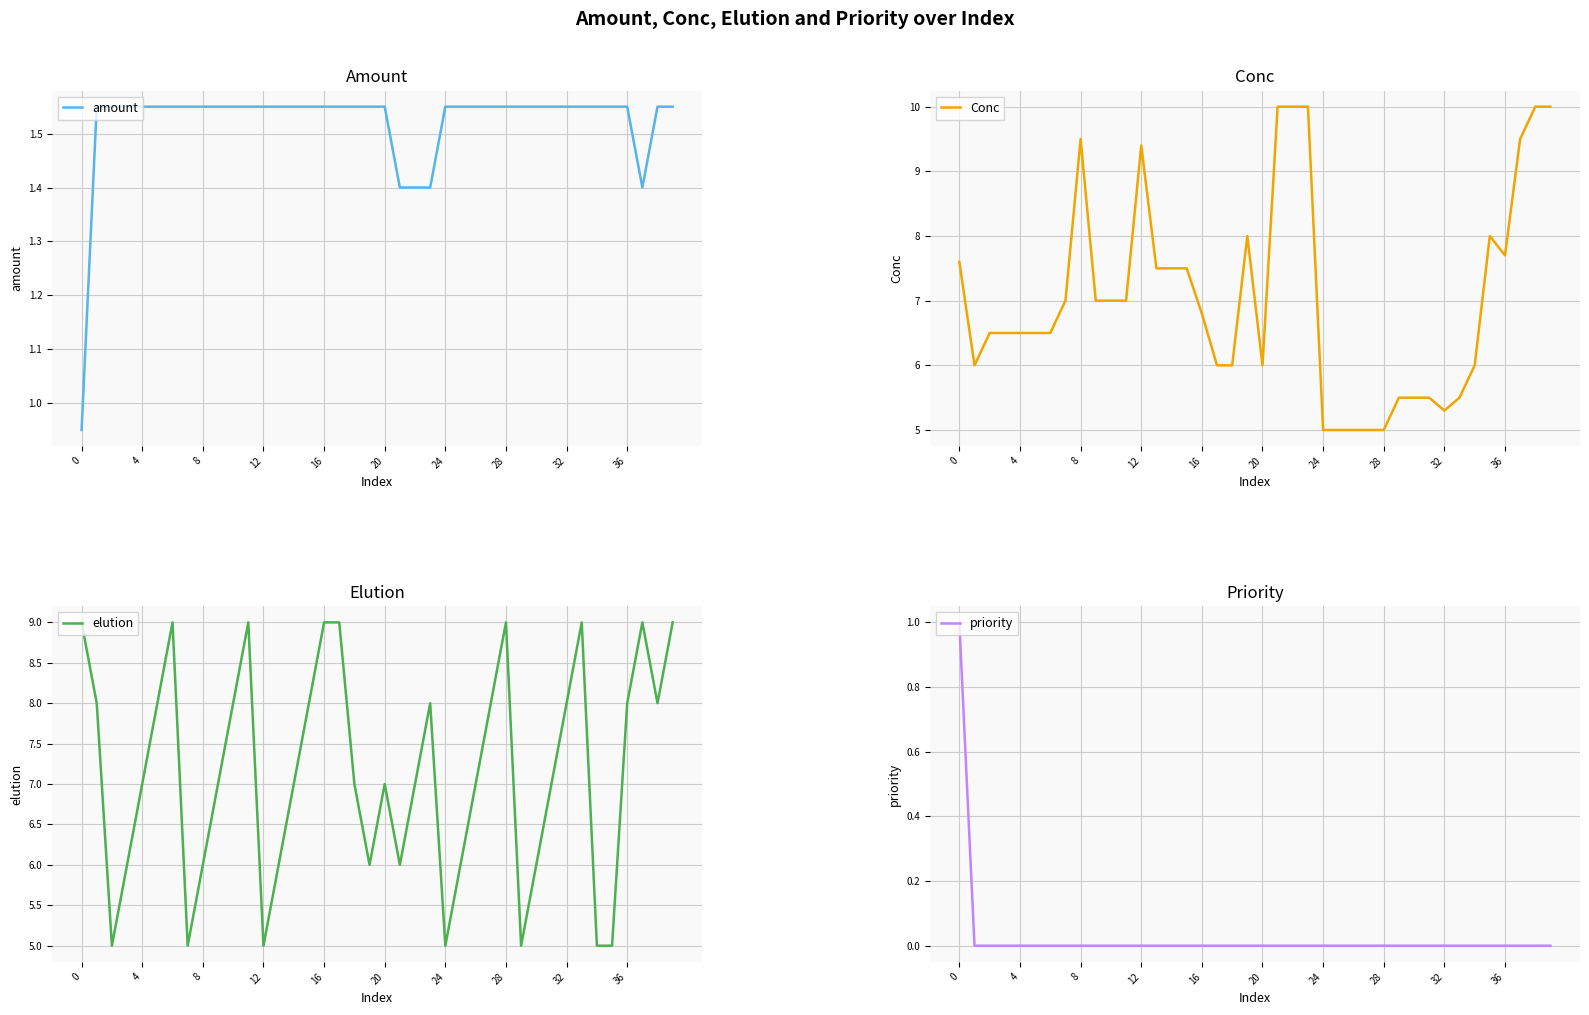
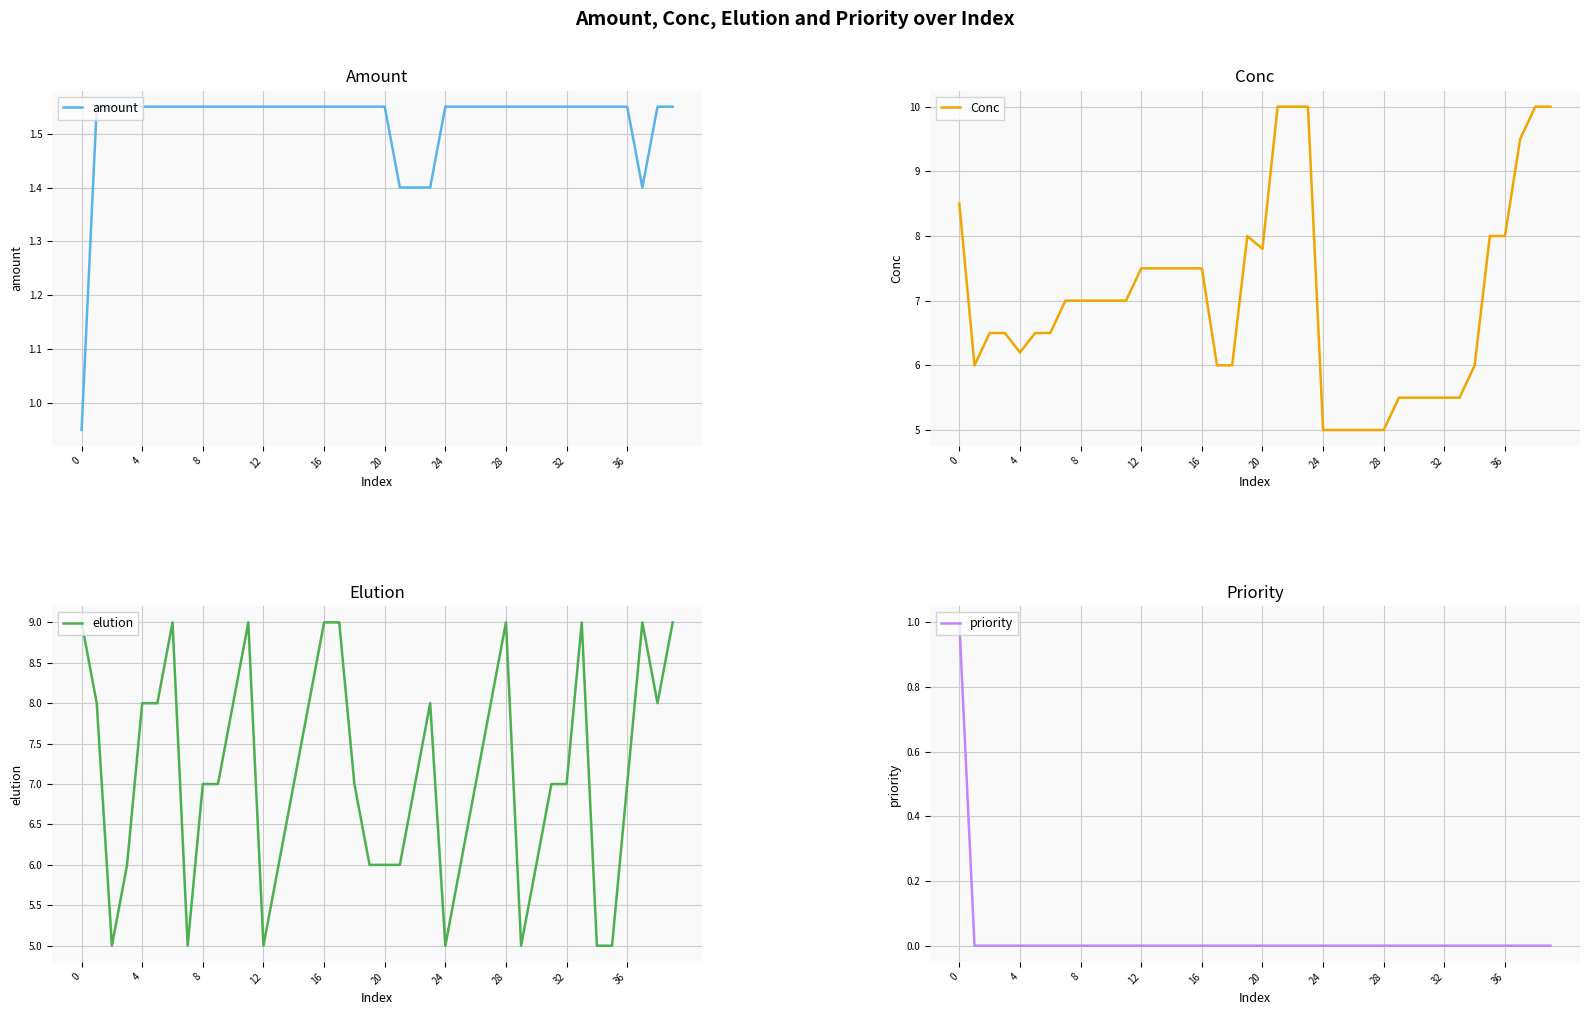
Conc, 0: 7.6 -> 8.5
Conc, 4: 6.5 -> 6.2
Conc, 8: 9.5 -> 7.0
Conc, 12: 9.4 -> 7.5
Conc, 16: 6.8 -> 7.5
Conc, 20: 6.0 -> 7.8
Conc, 32: 5.3 -> 5.5
Conc, 36: 7.7 -> 8.0
Elution, 4: 7 -> 8
Elution, 8: 6 -> 7
Elution, 20: 7 -> 6
Elution, 32: 8 -> 7
Elution, 36: 8 -> 7
